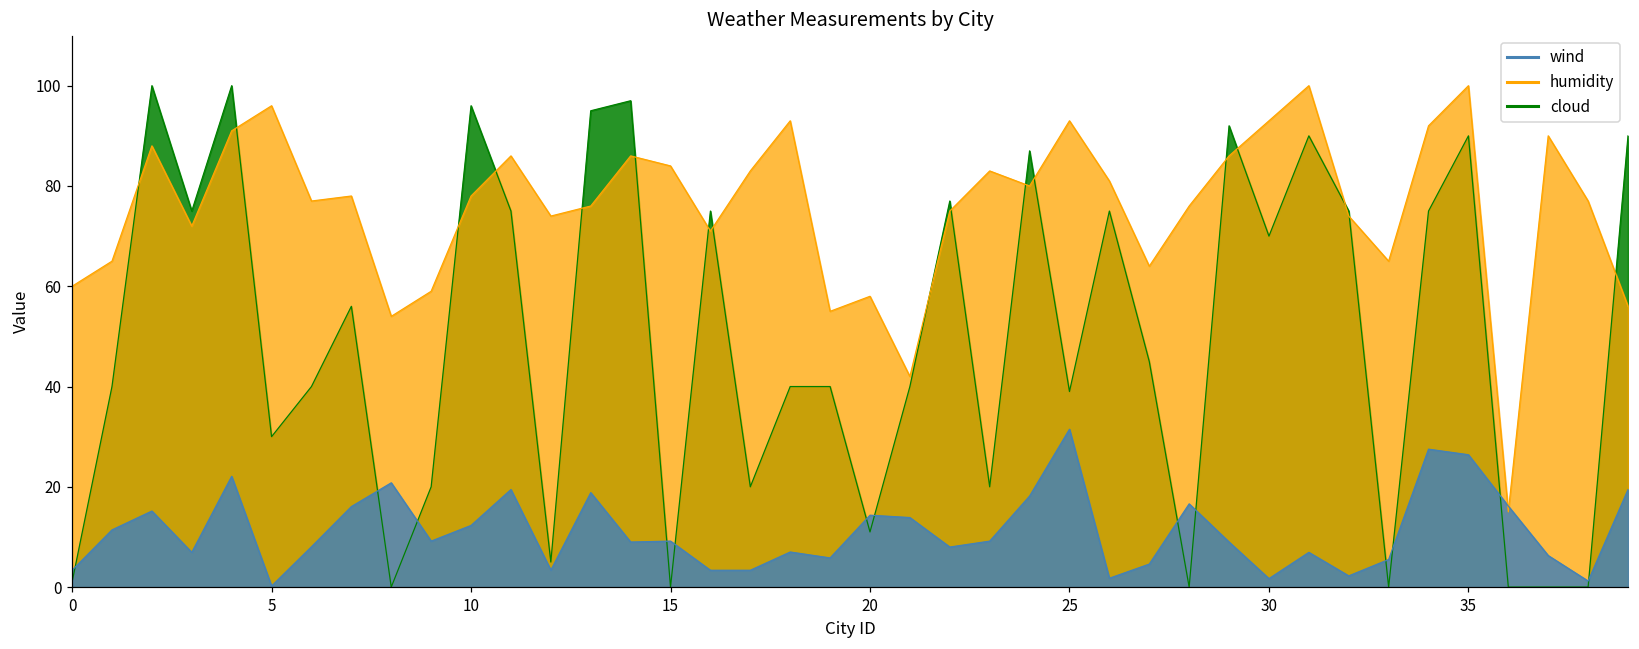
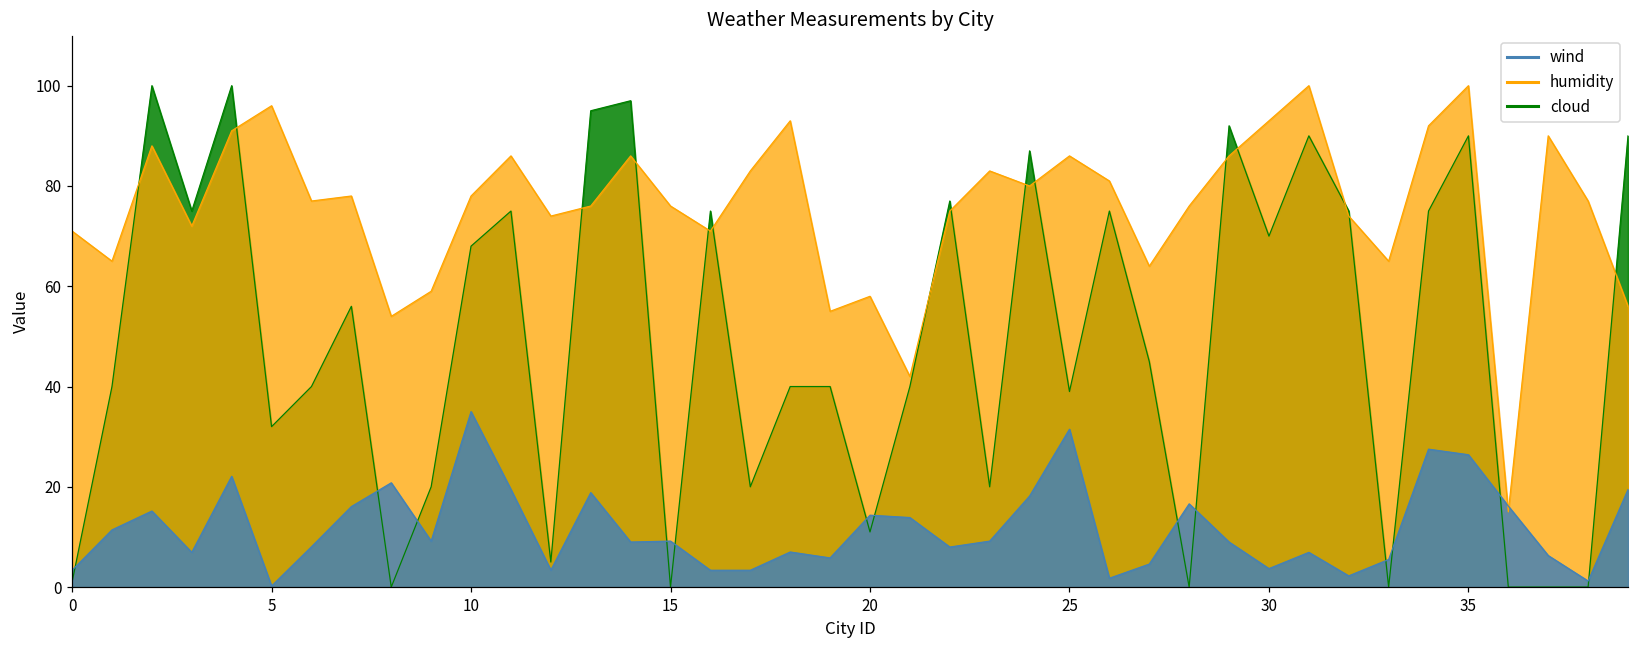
humidity, 0: 60 -> 71
cloud, 5: 30 -> 32
cloud, 10: 96 -> 68
wind, 10: 12 -> 35
humidity, 15: 84 -> 76
humidity, 25: 93 -> 86
wind, 30: 2 -> 4
